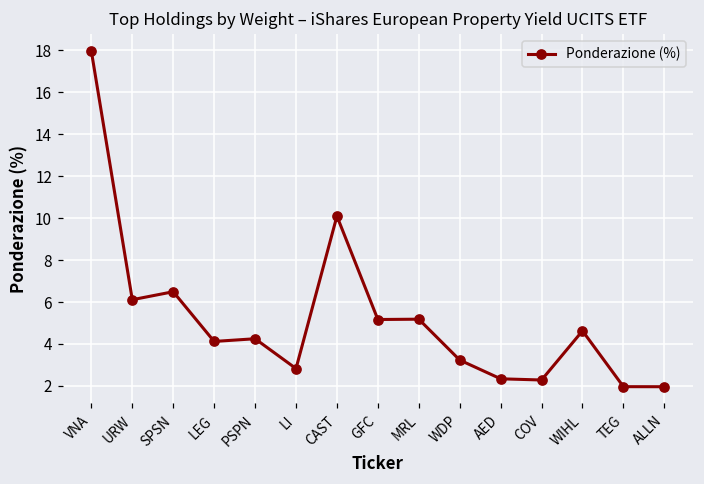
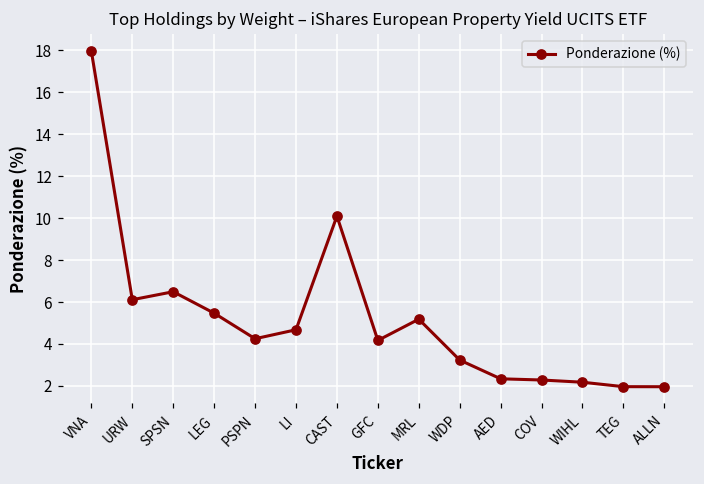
LEG: 4.1 -> 5.5
LI: 2.8 -> 4.7
GFC: 5.2 -> 4.2
WIHL: 4.6 -> 2.2
